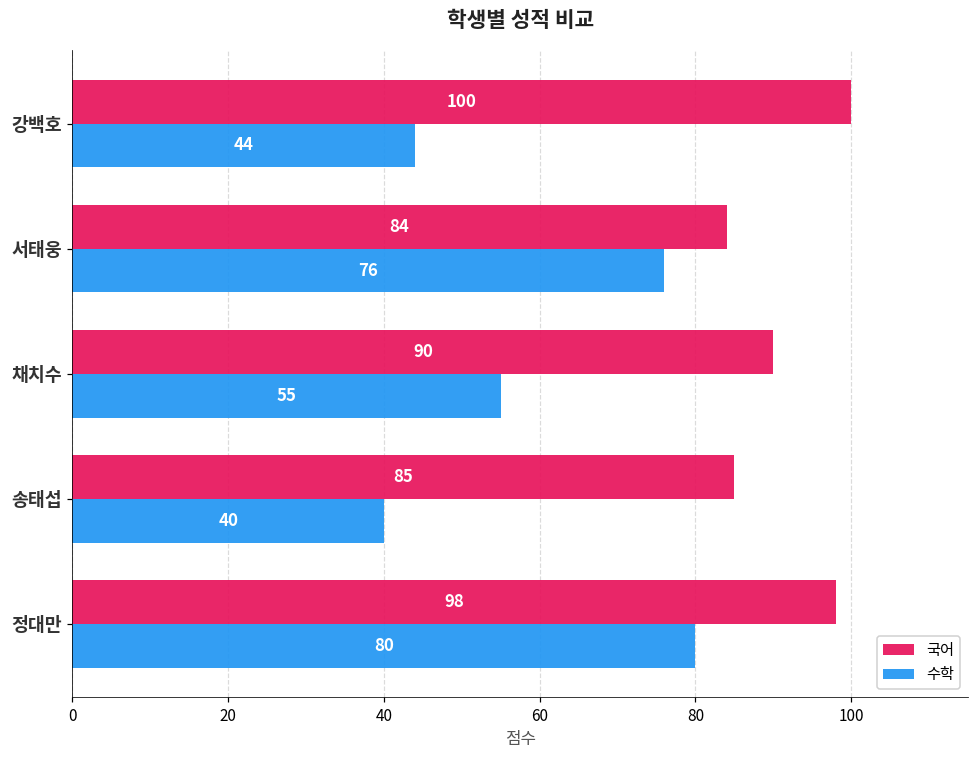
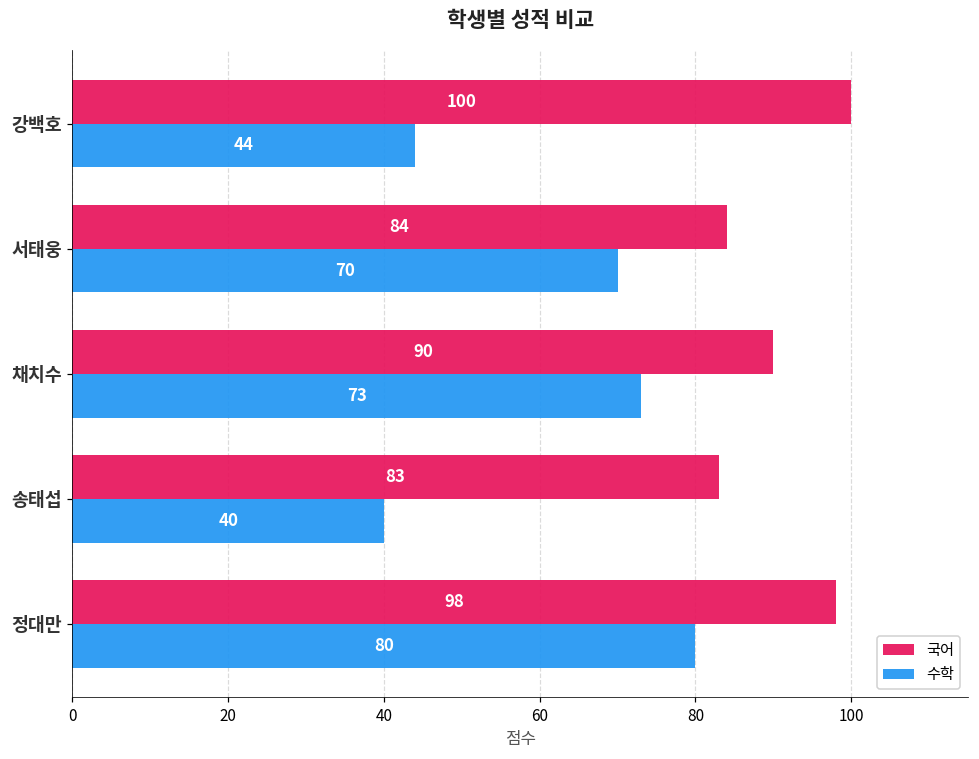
수학, 서태웅: 76 -> 70
수학, 채치수: 55 -> 73
국어, 송태섭: 85 -> 83
